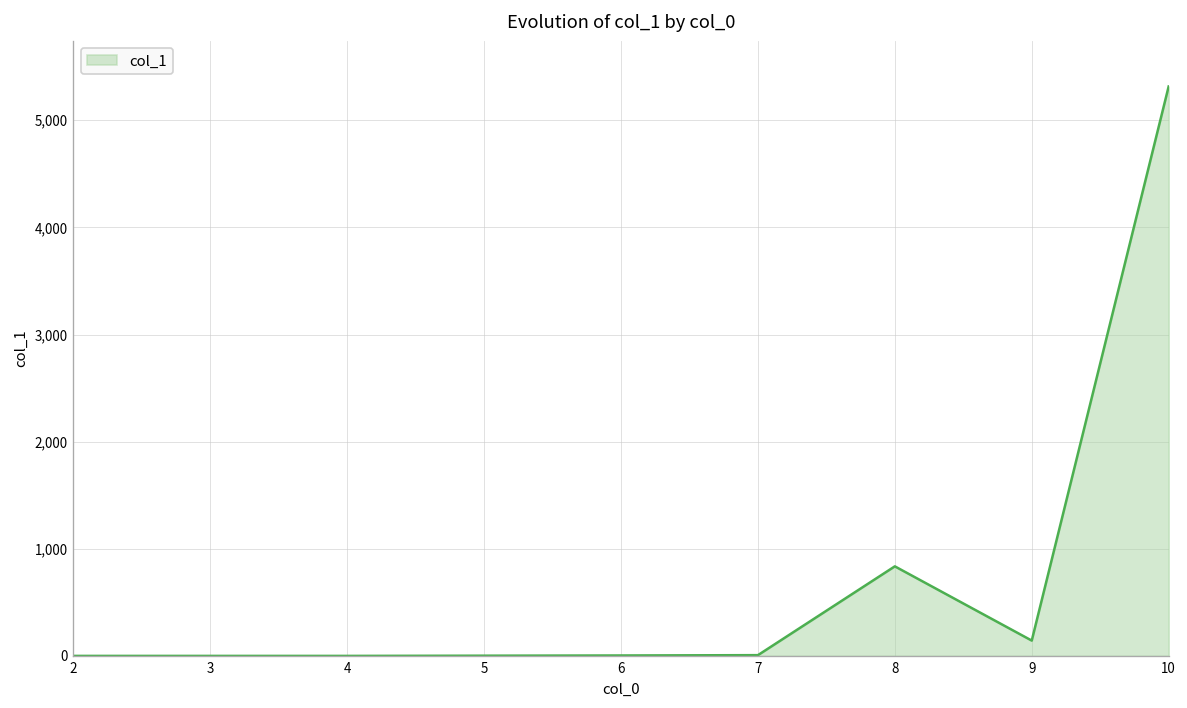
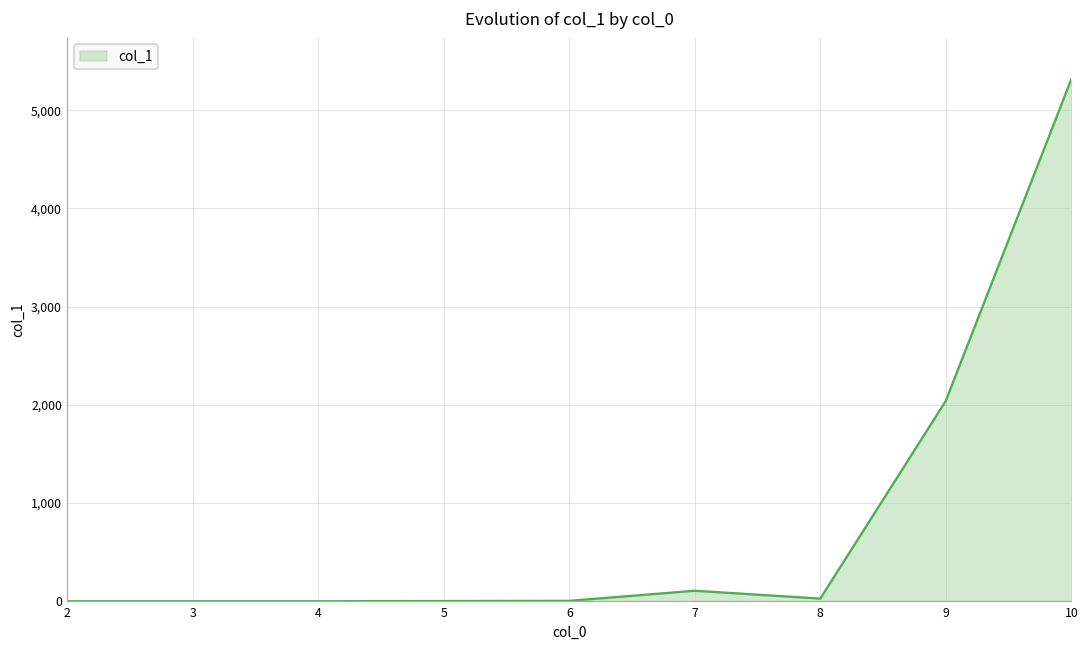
7: 0 -> 100
8: 800 -> 0
9: 100 -> 2,000
